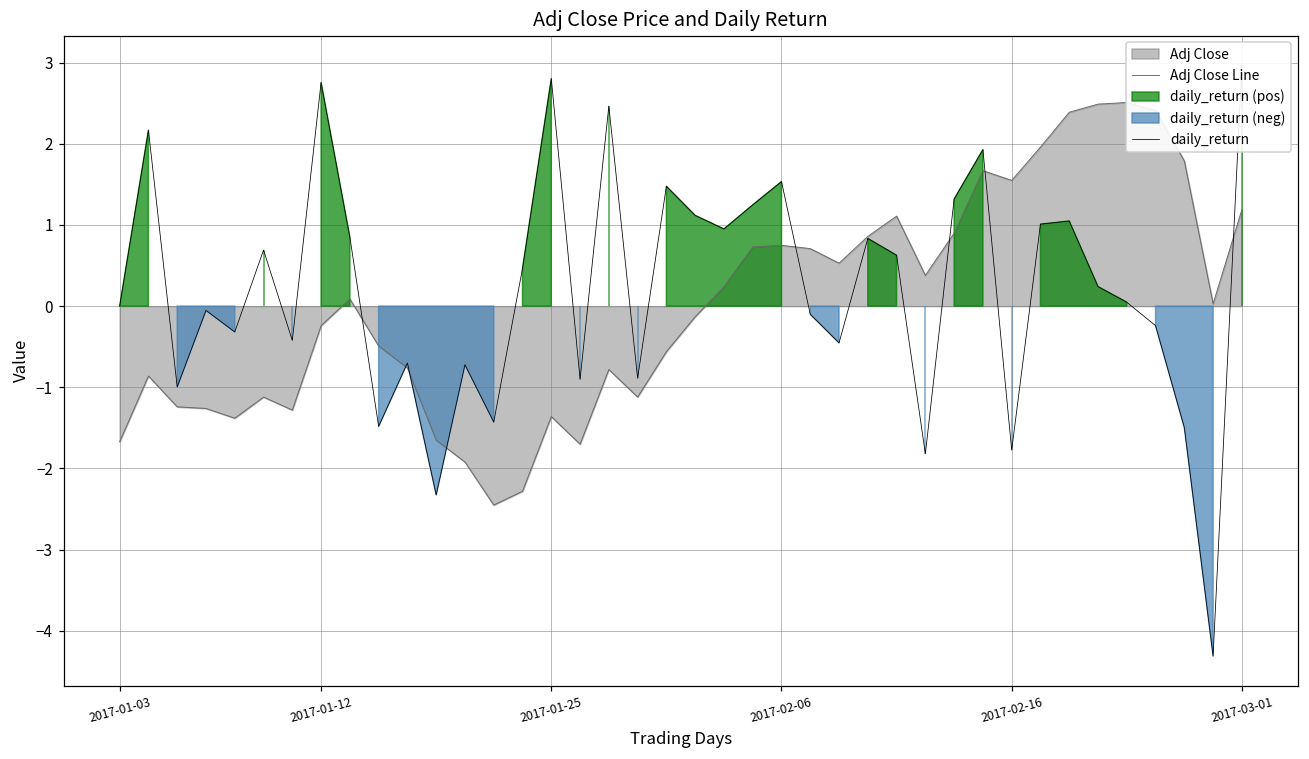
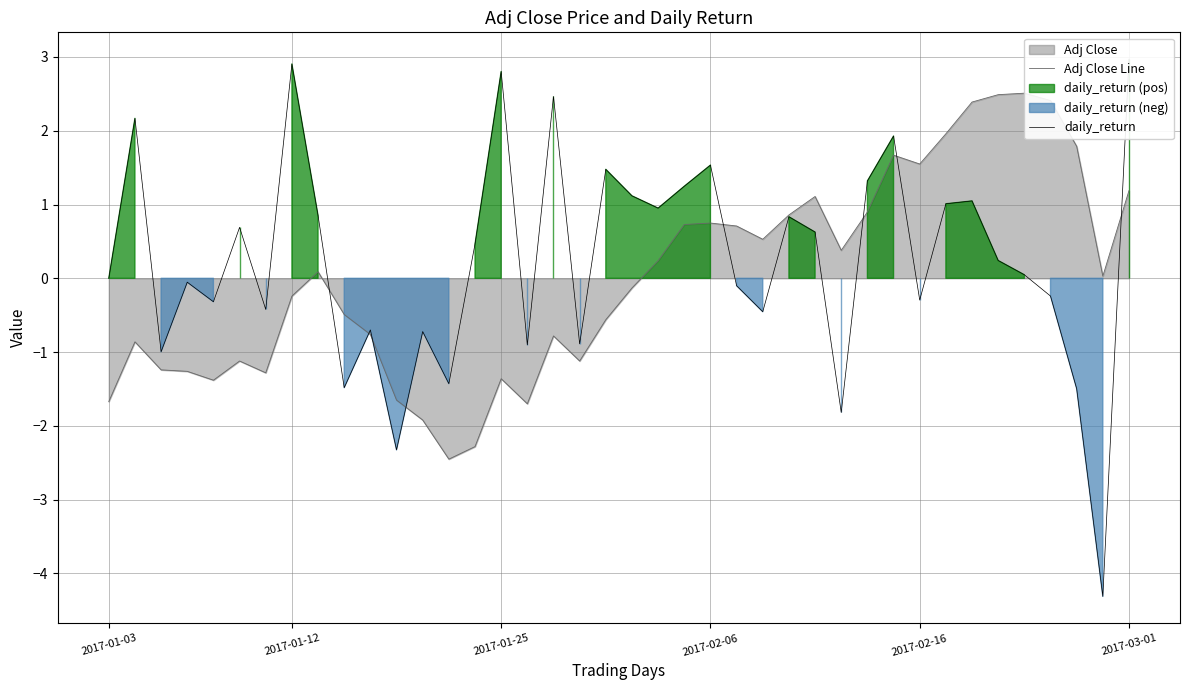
daily_return, 2017-01-12: 2.8 -> 2.9
daily_return, 2017-02-16: -1.8 -> -0.3
